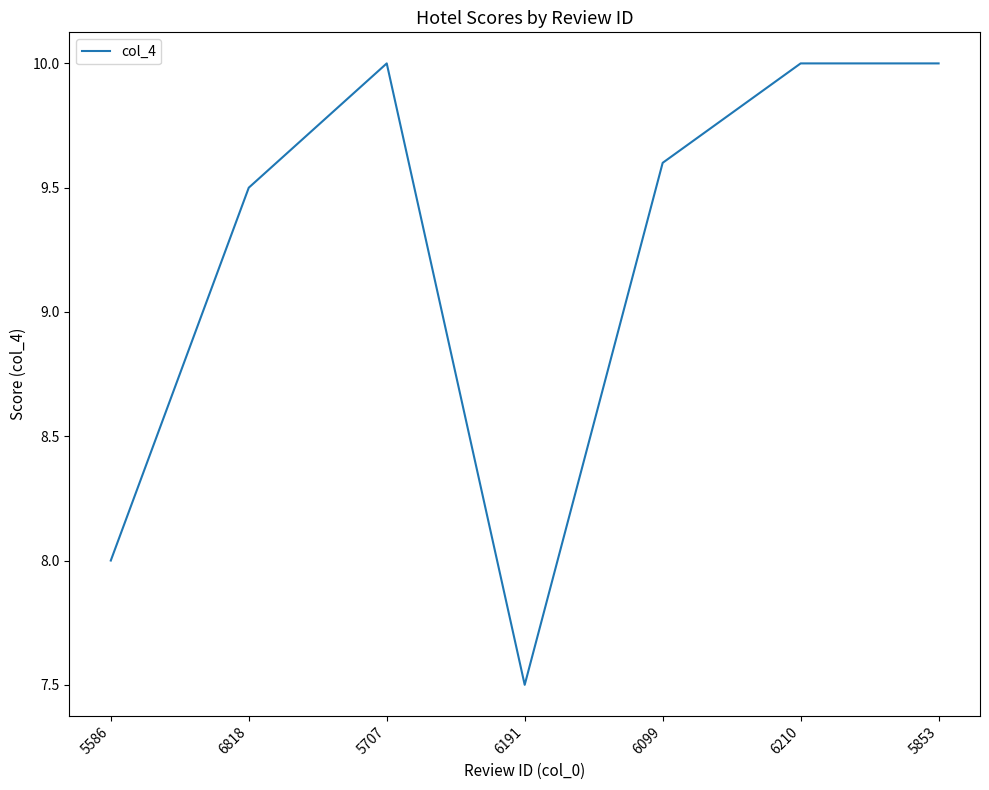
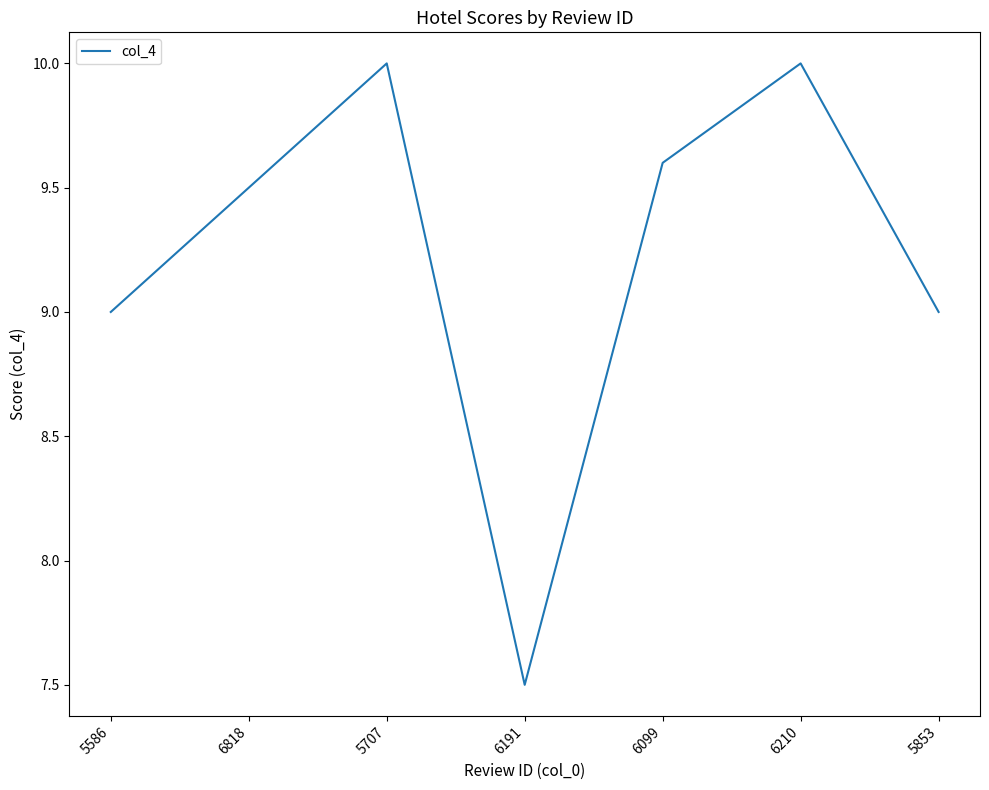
5586: 8 -> 9
5853: 10 -> 9
